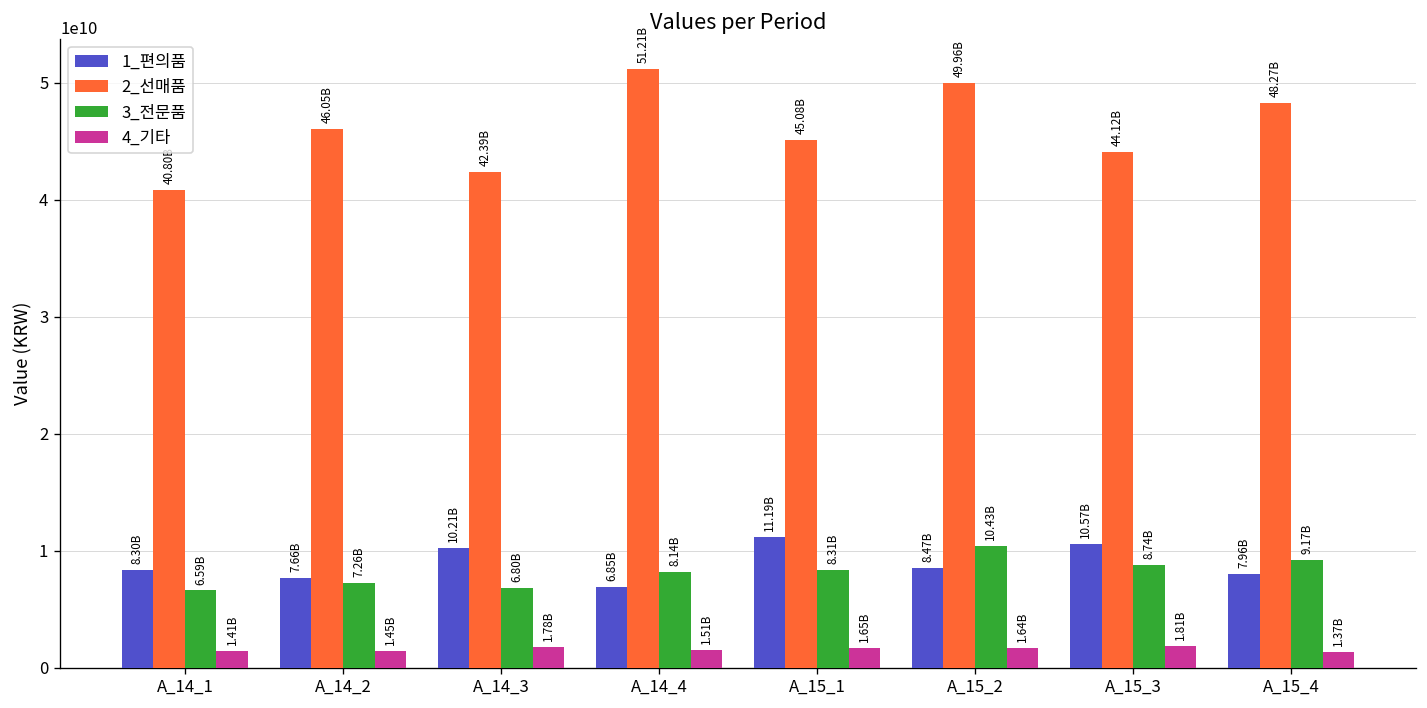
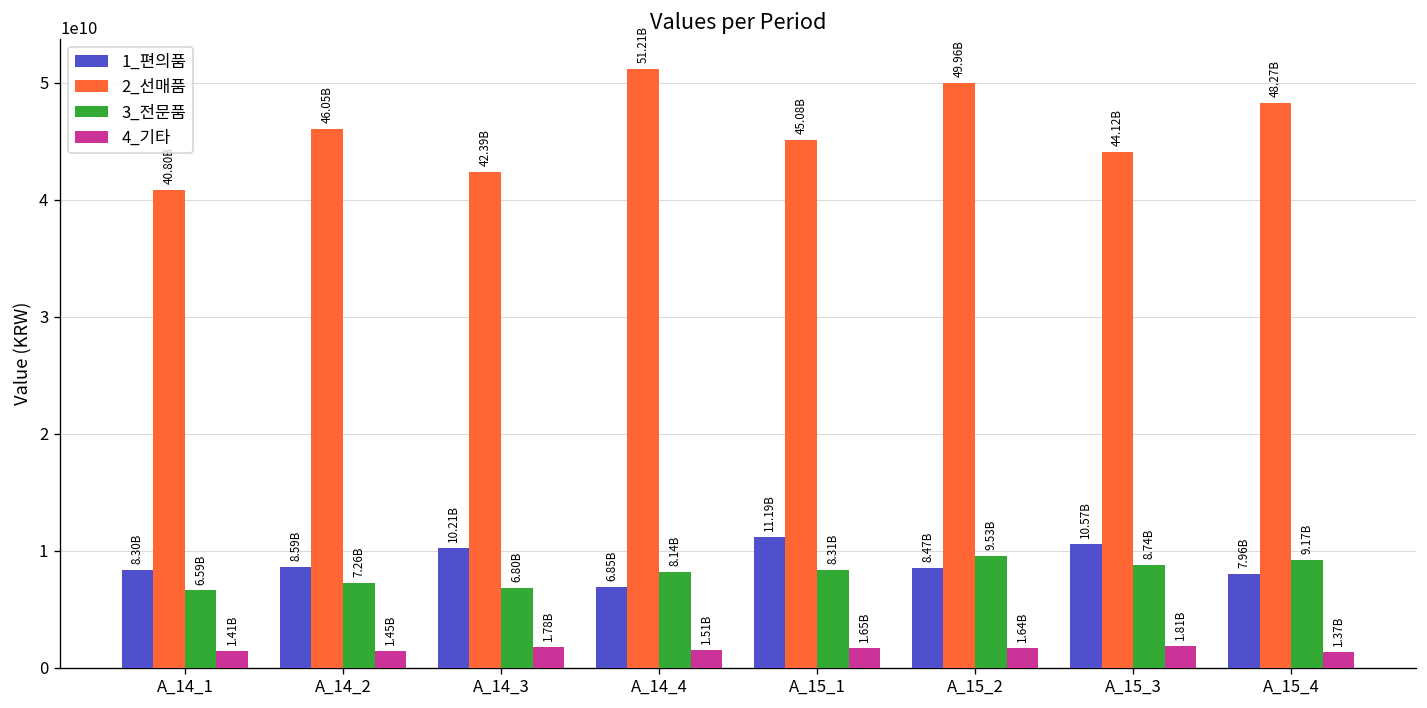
1_편의품, A_14_2: 7.66B -> 8.59B
3_전문품, A_15_2: 10.43B -> 9.53B
